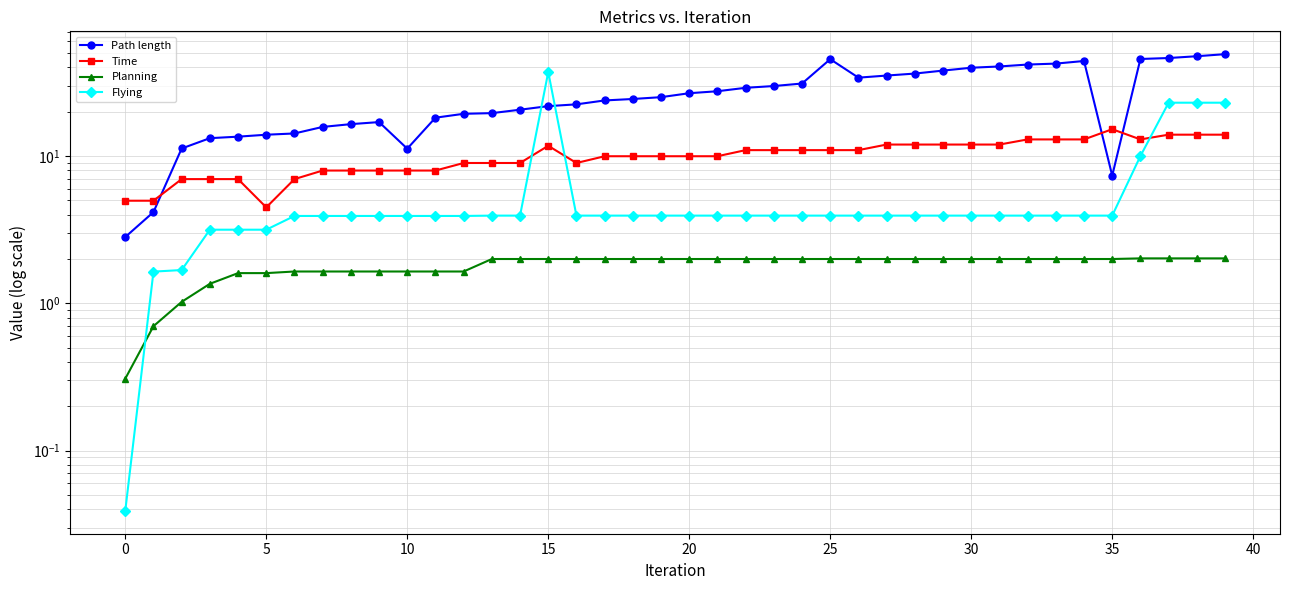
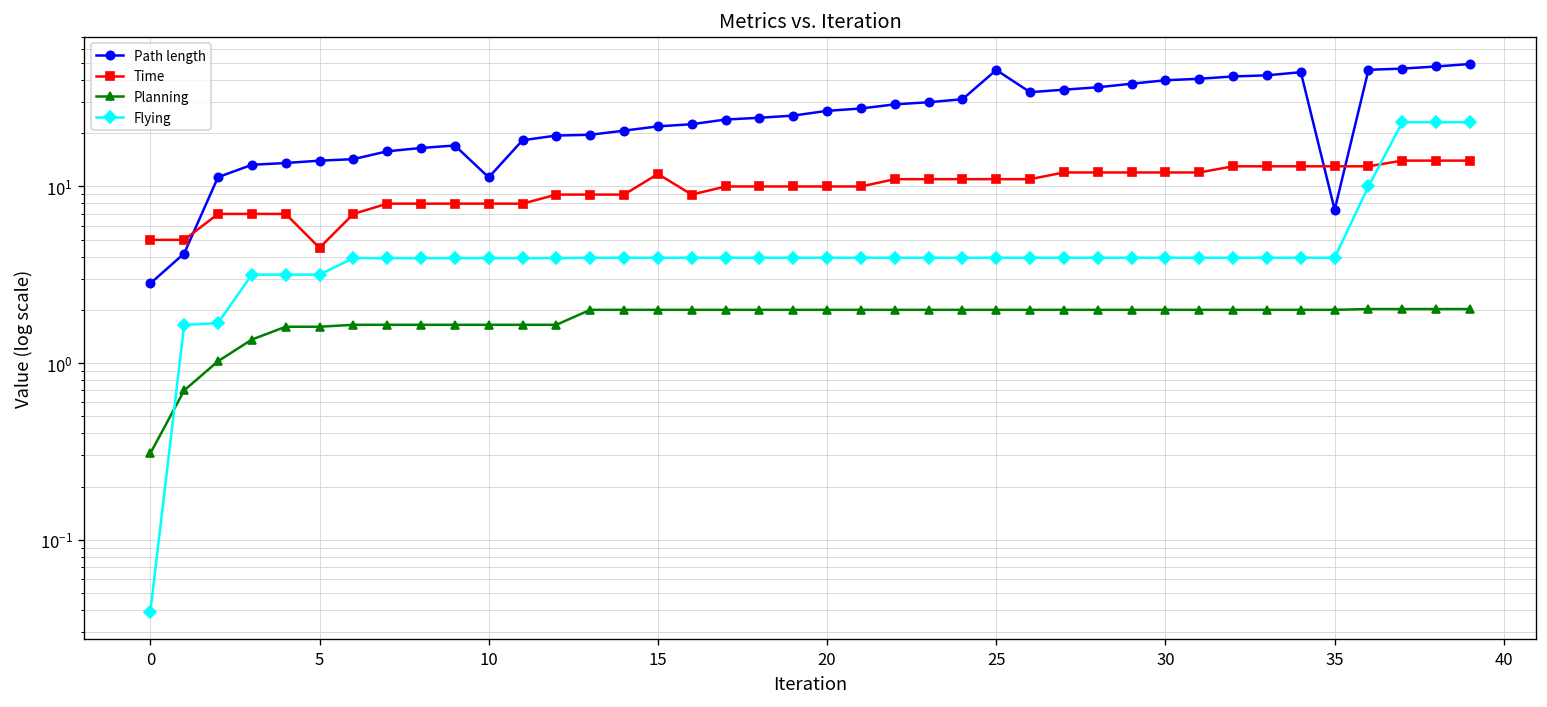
Flying, 15: 37 -> 3.9
Time, 35: 15 -> 13
